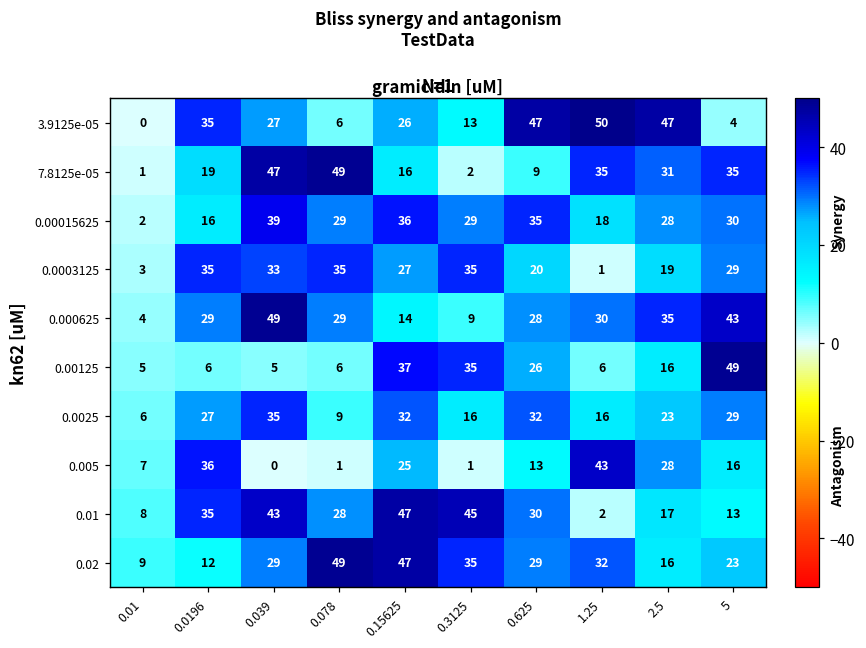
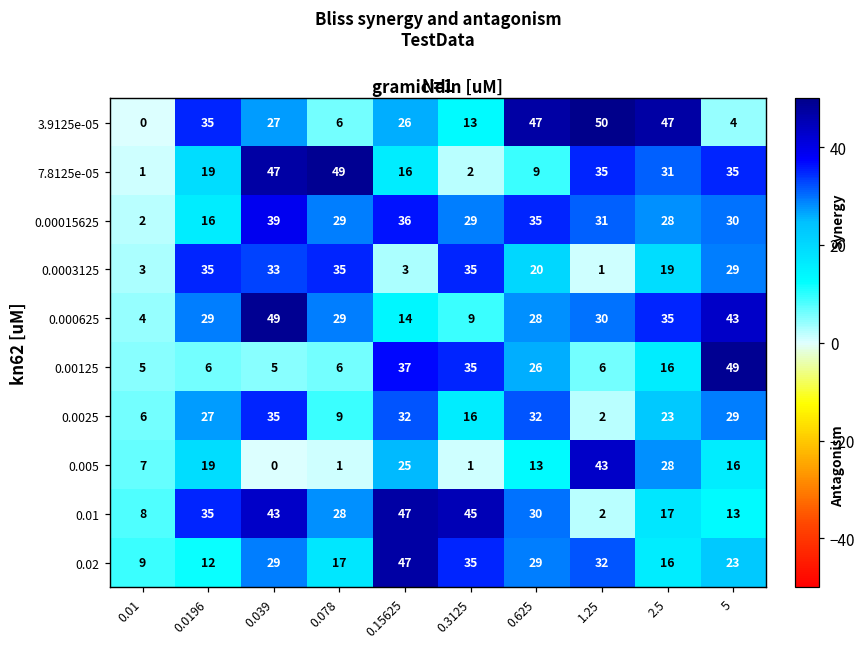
0.00015625, 1.25: 18 -> 31
0.0003125, 0.15625: 27 -> 3
0.0025, 1.25: 16 -> 2
0.005, 0.0196: 36 -> 19
0.02, 0.078: 49 -> 17
